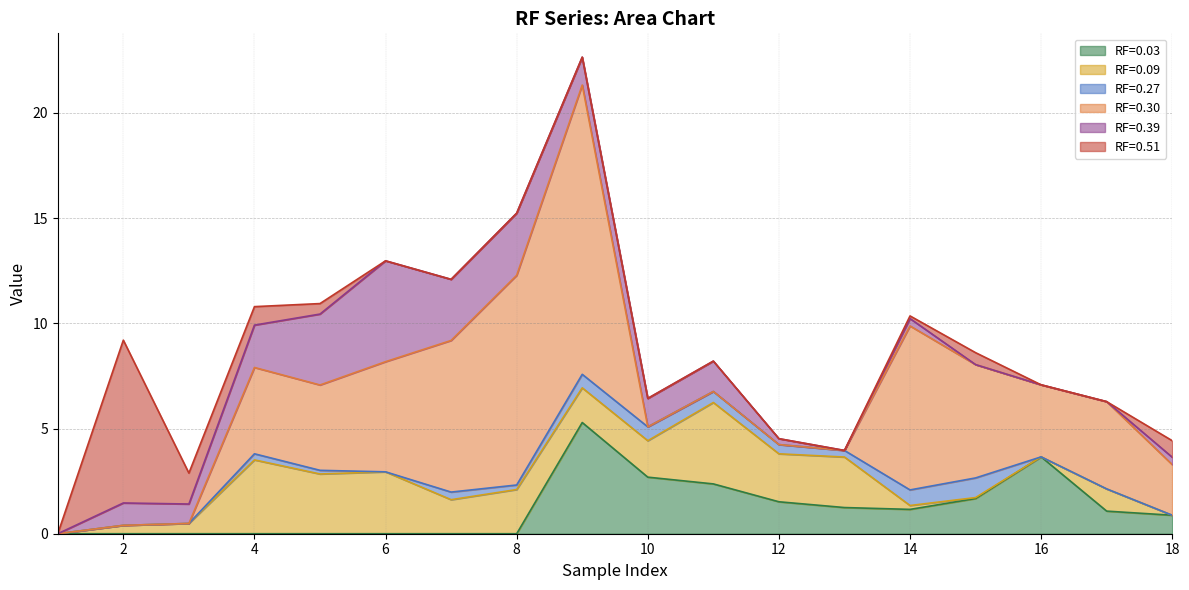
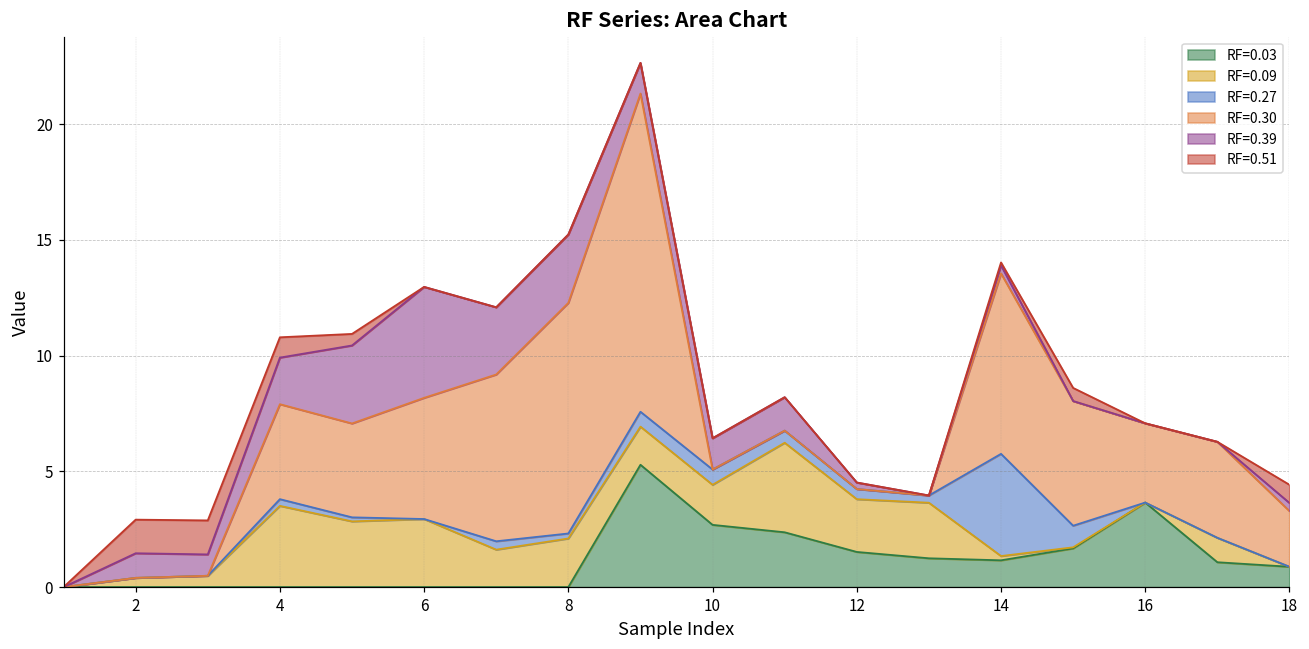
RF=0.51, 2: 7.7 -> 1.5
RF=0.27, 14: 0.7 -> 4.4
